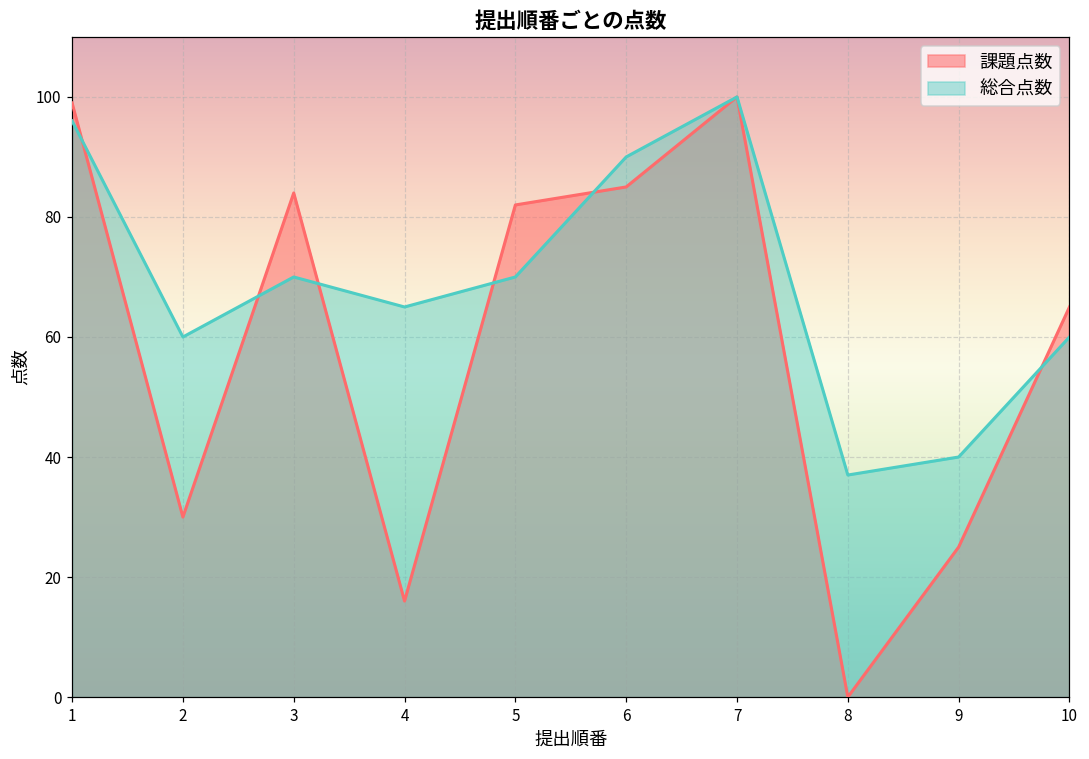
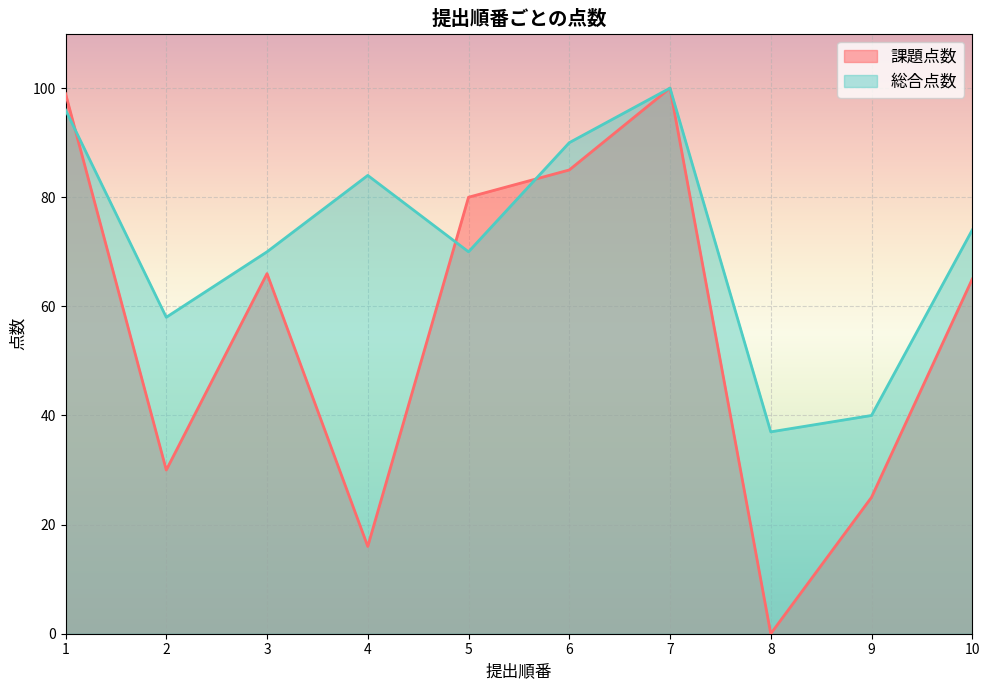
総合点数, 2: 60 -> 58
課題点数, 3: 84 -> 66
総合点数, 4: 65 -> 84
課題点数, 5: 82 -> 80
総合点数, 10: 60 -> 74
